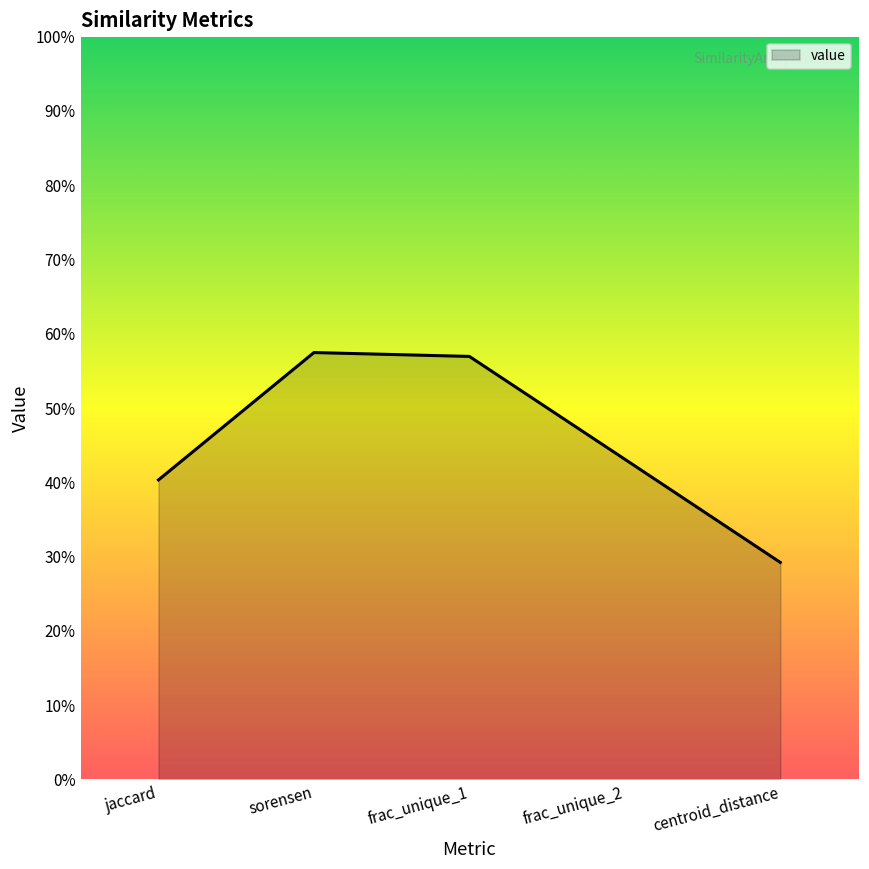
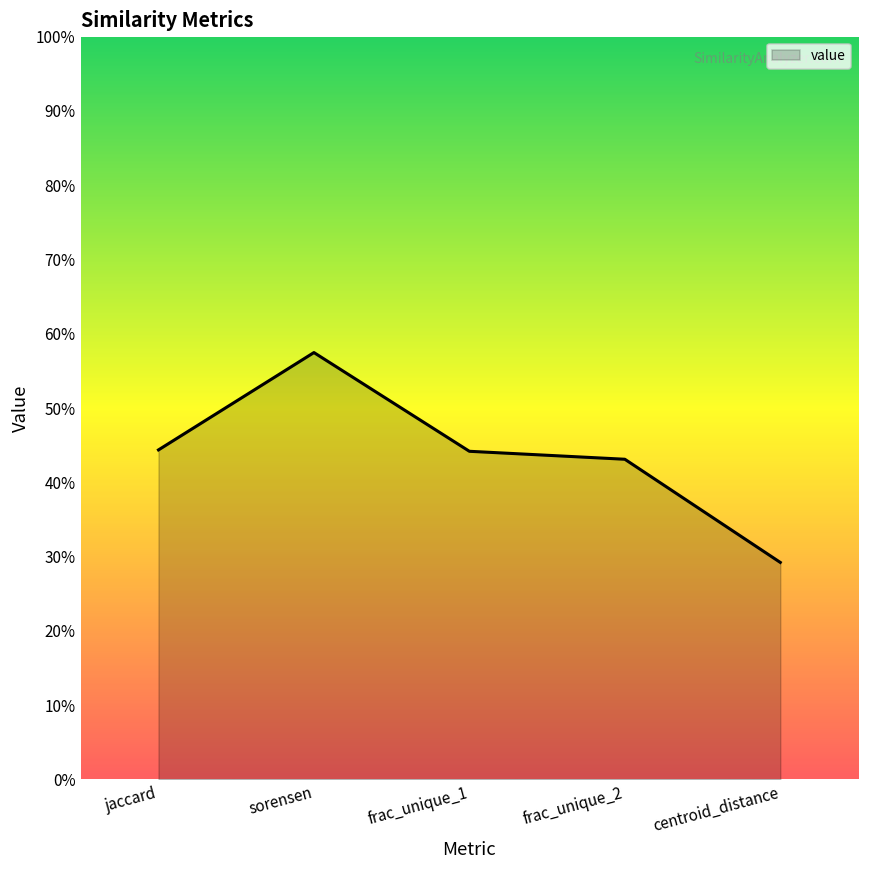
jaccard: 40% -> 44%
frac_unique_1: 57% -> 44%
